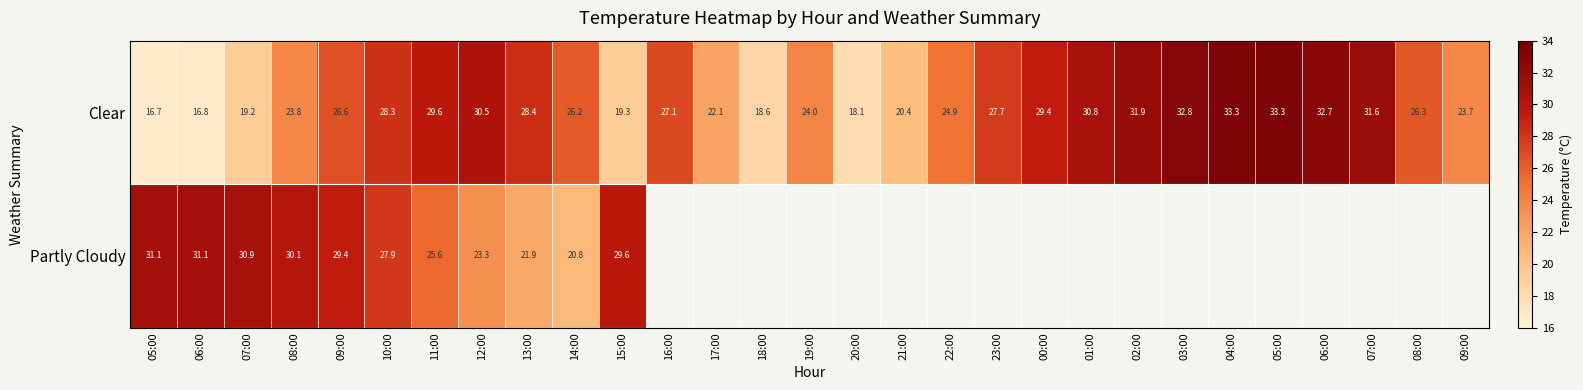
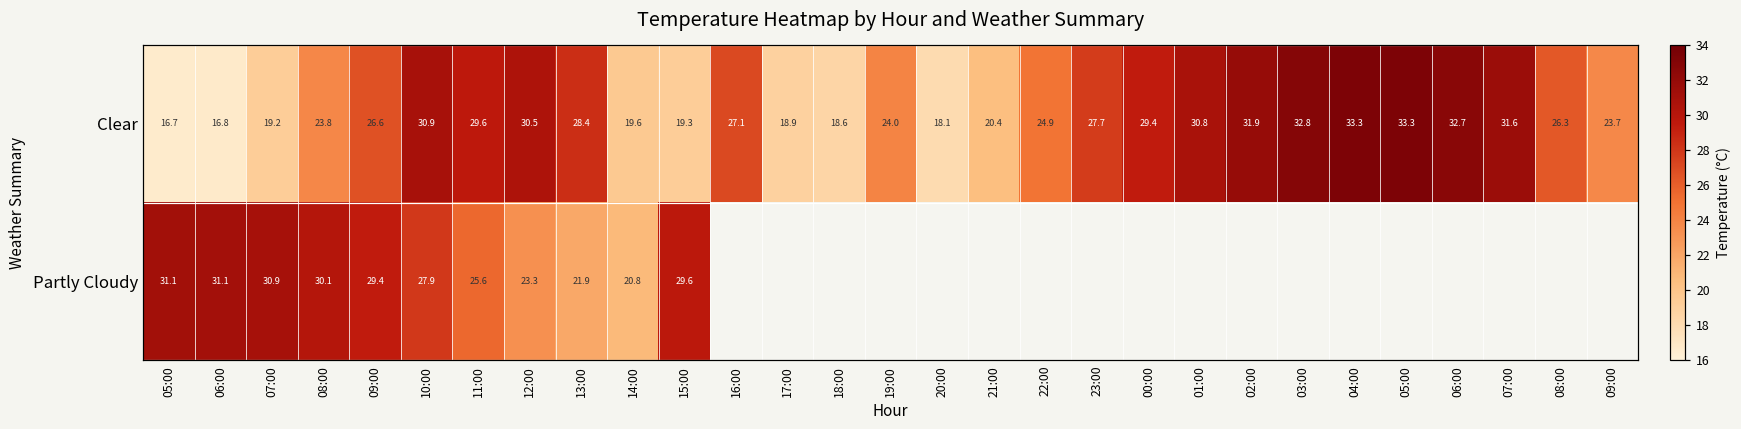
Clear, 10:00: 28.3 -> 30.9
Clear, 14:00: 26.2 -> 19.6
Clear, 17:00: 22.1 -> 18.9
